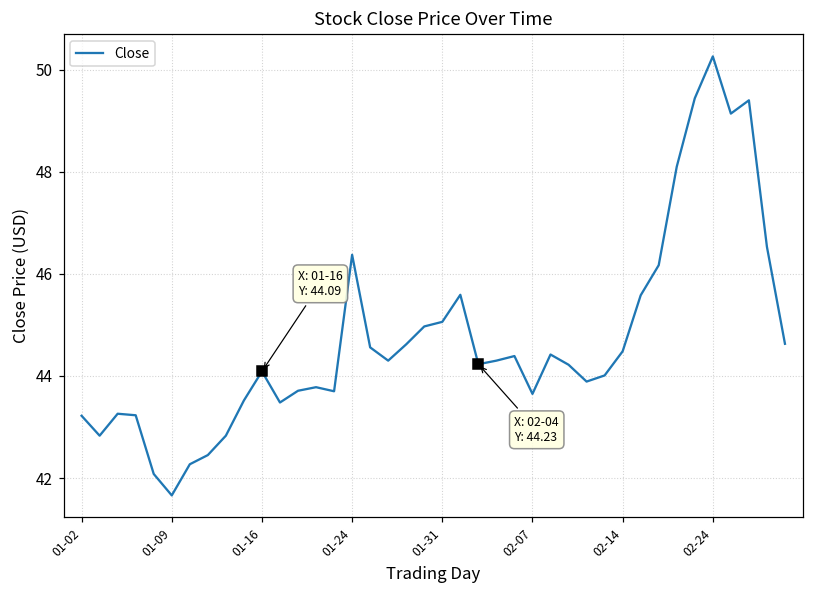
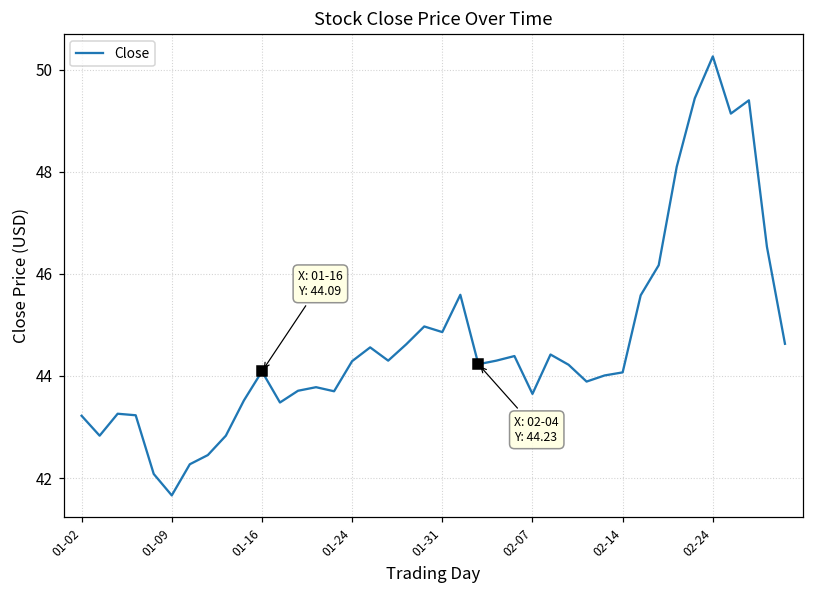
Close, 01-24: 46.4 -> 44.3
Close, 01-31: 45.1 -> 44.9
Close, 02-14: 44.5 -> 44.1
